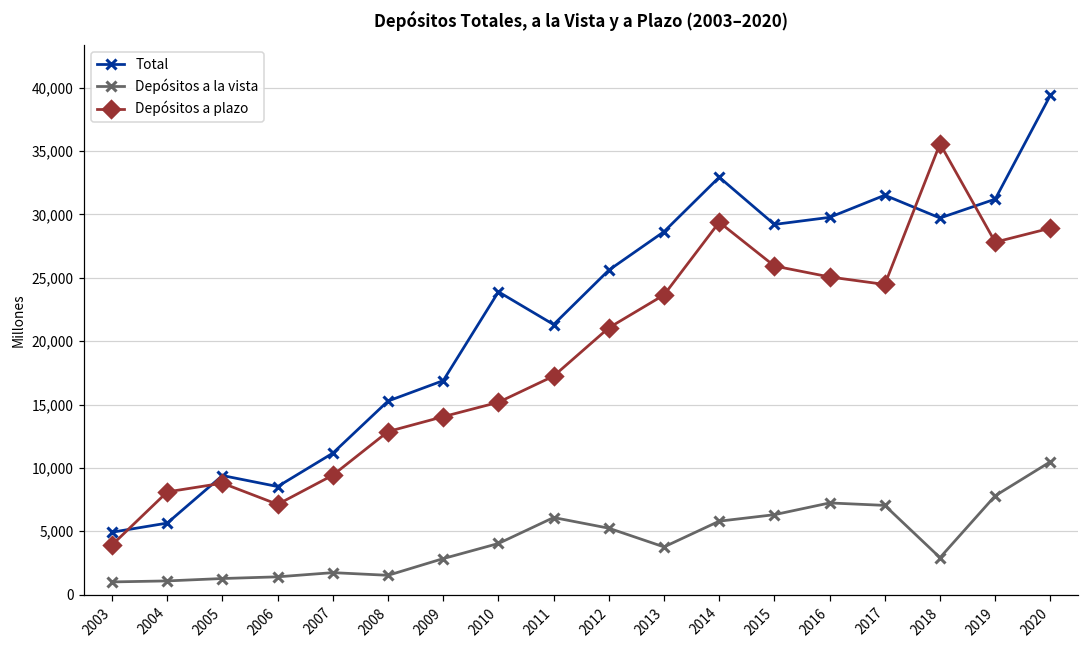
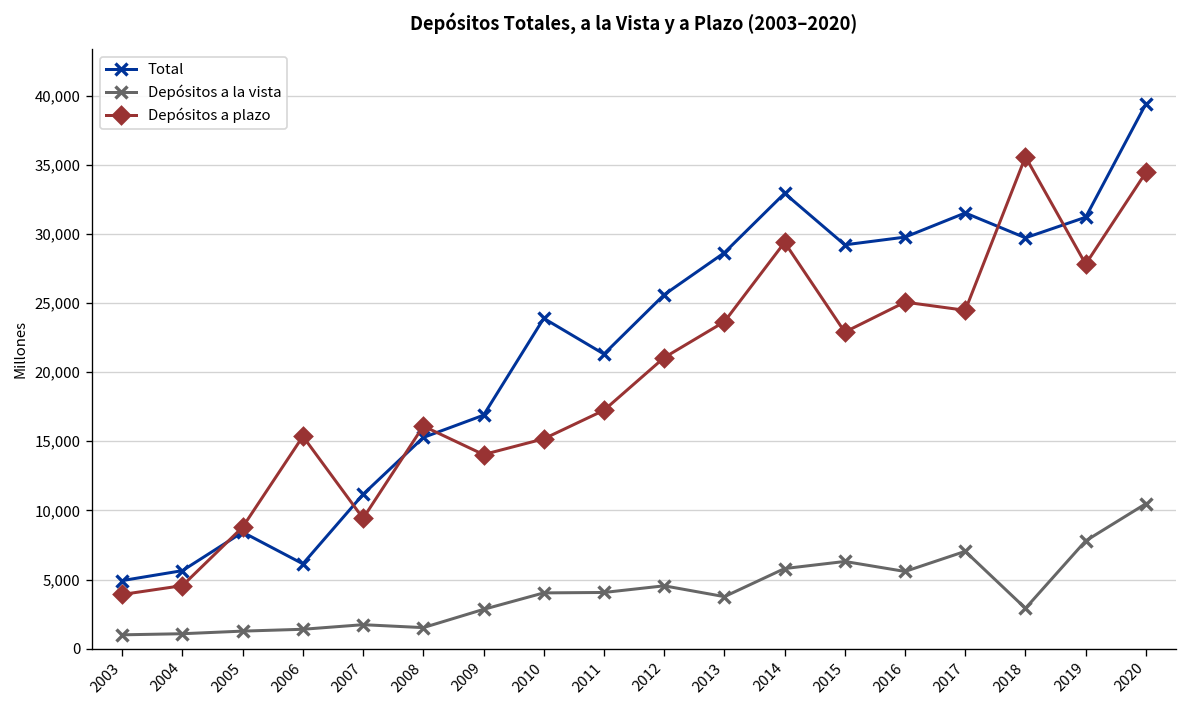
Depósitos a plazo, 2004: 8,100 -> 4,600
Total, 2005: 9,400 -> 8,400
Total, 2006: 8,500 -> 6,100
Depósitos a plazo, 2006: 7,100 -> 15,400
Depósitos a plazo, 2008: 12,900 -> 16,100
Depósitos a la vista, 2011: 6,100 -> 4,100
Depósitos a la vista, 2012: 5,200 -> 4,500
Depósitos a plazo, 2015: 25,900 -> 22,900
Depósitos a la vista, 2016: 7,200 -> 5,600
Depósitos a plazo, 2020: 28,900 -> 34,400
